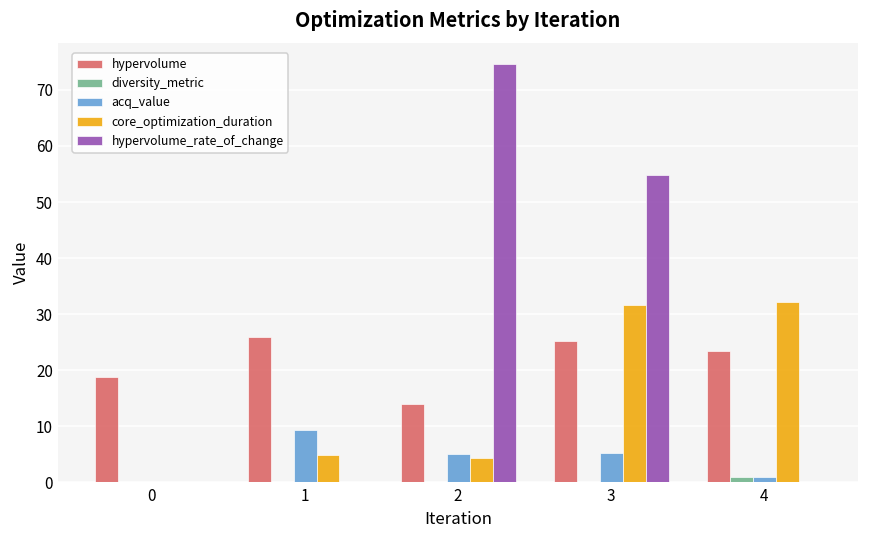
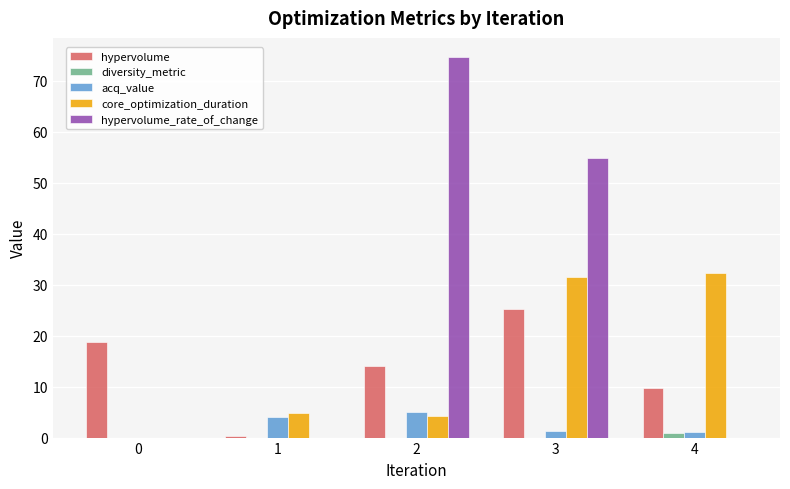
hypervolume, 1: 26 -> 0
acq_value, 1: 9 -> 4
acq_value, 3: 5 -> 1
hypervolume, 4: 23 -> 10
